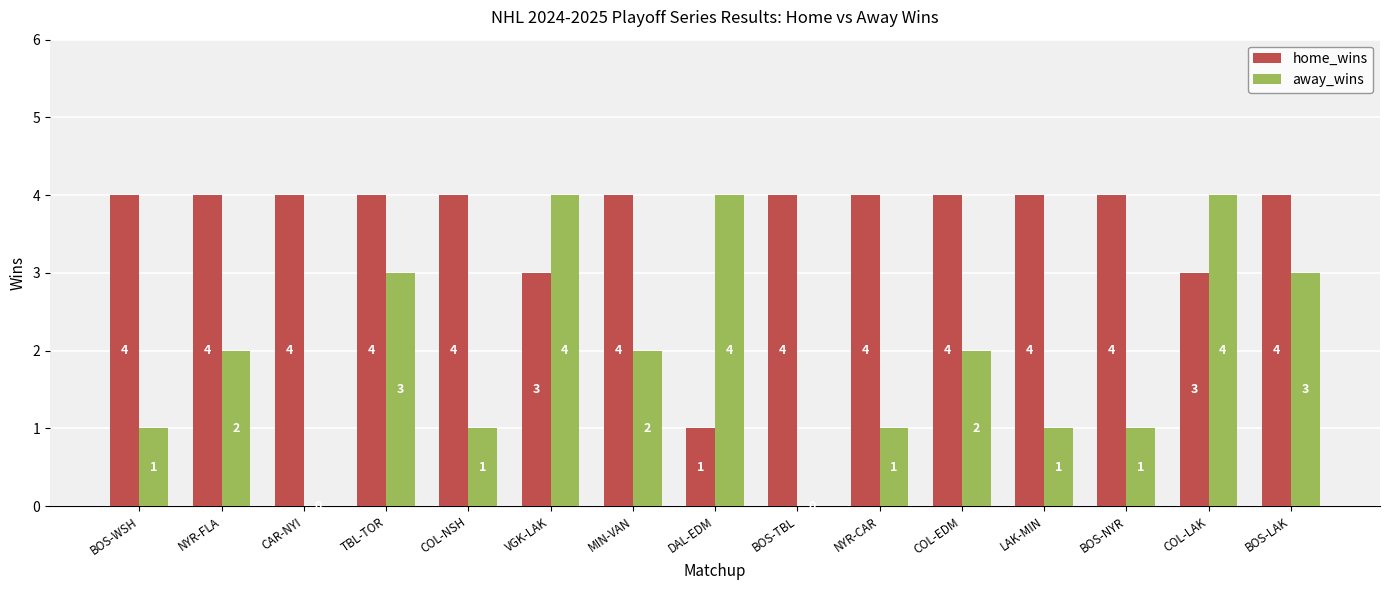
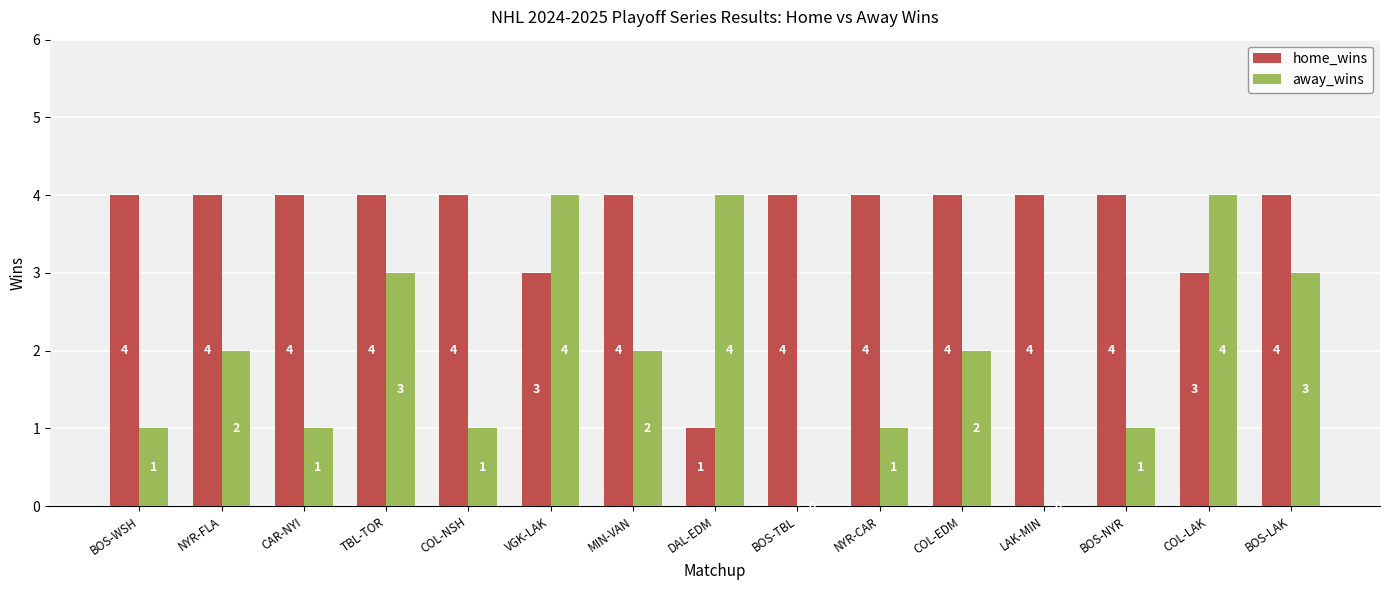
away_wins, CAR-NYI: 0 -> 1
away_wins, LAK-MIN: 1 -> 0
